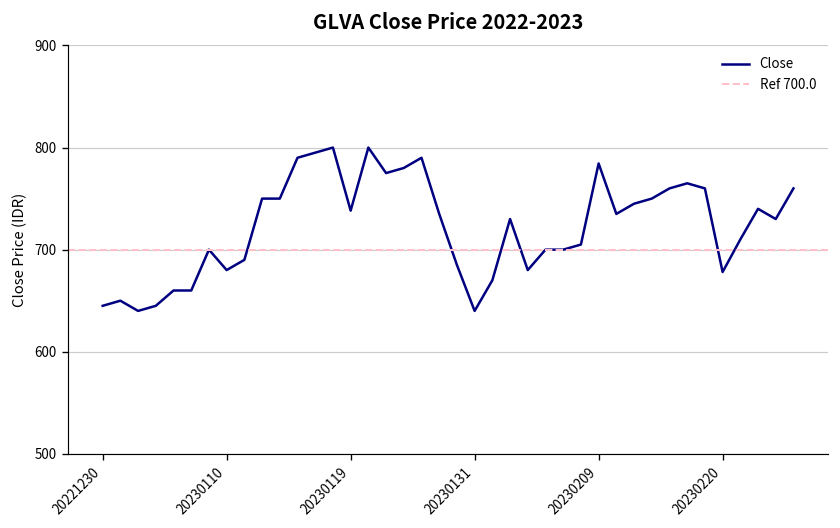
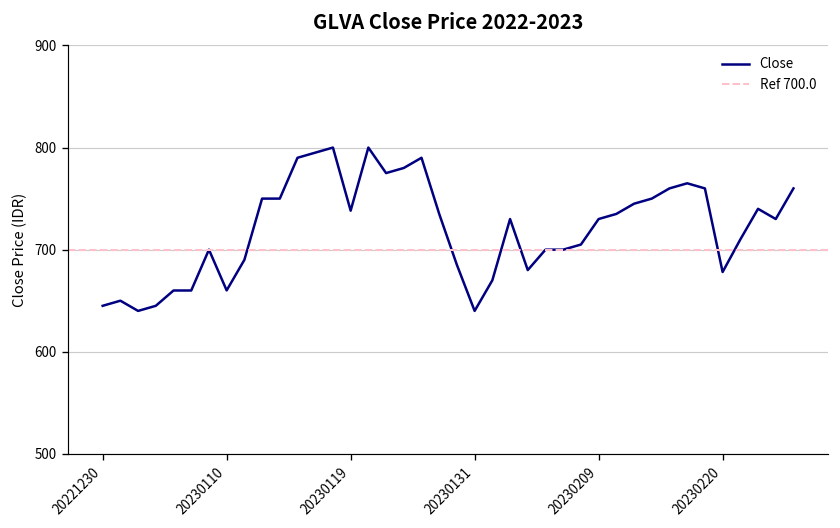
20230110: 680 -> 660
20230209: 780 -> 730
